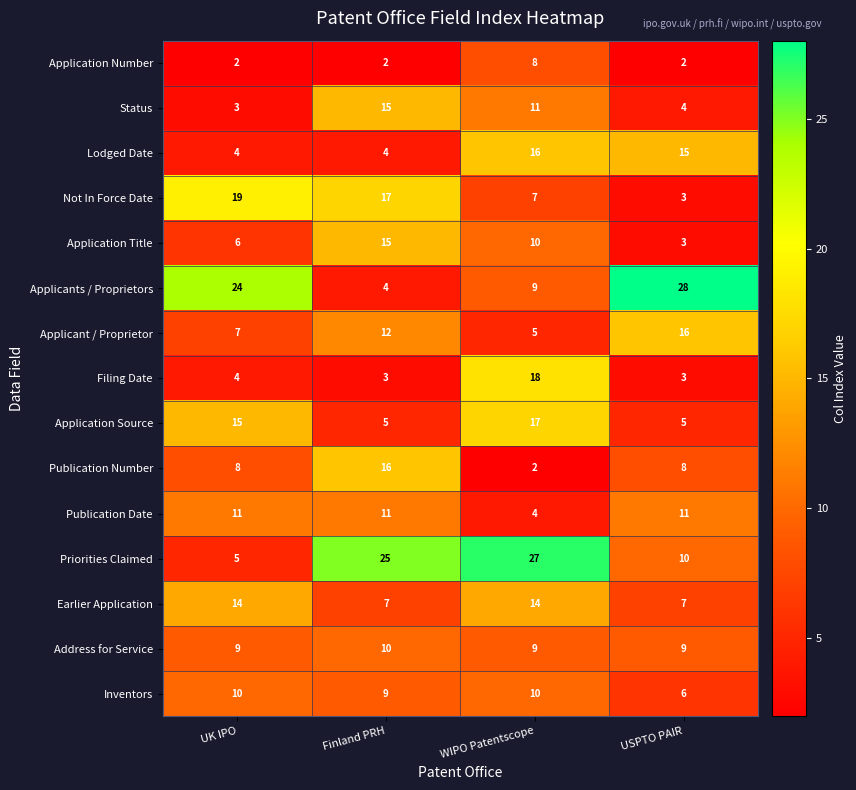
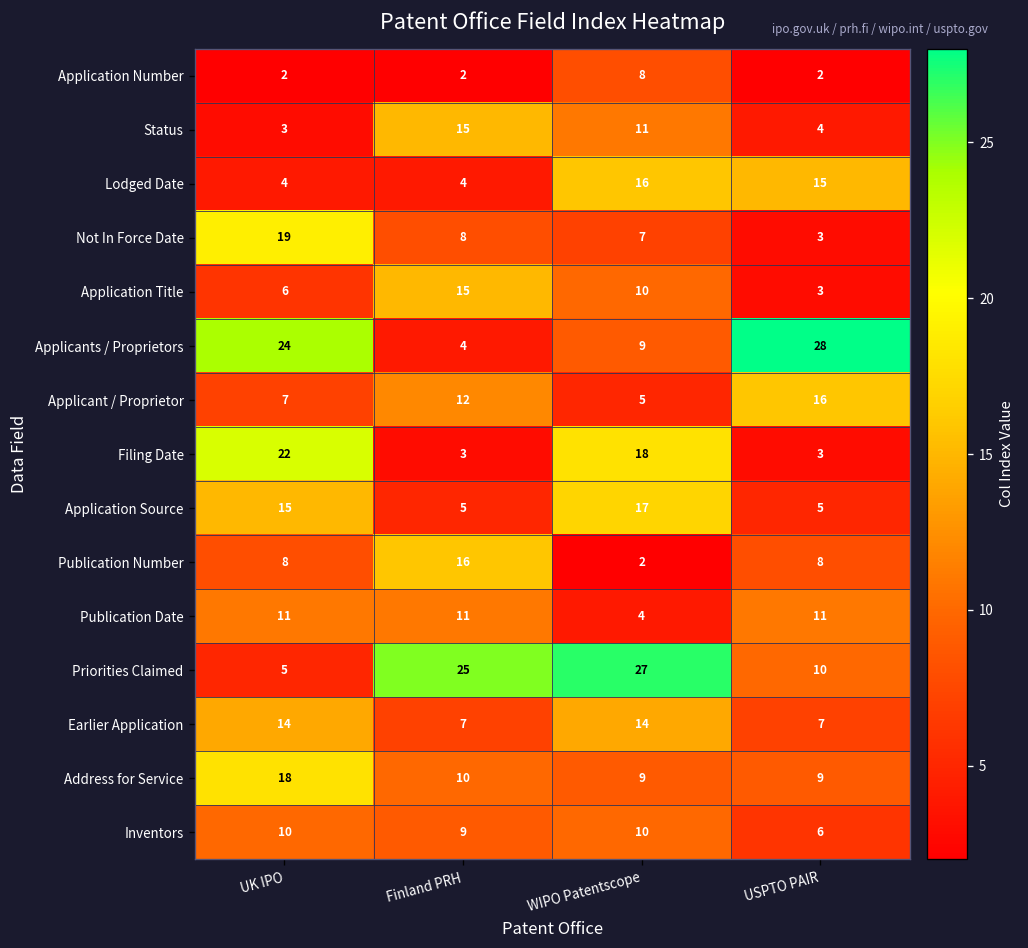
Not In Force Date, Finland PRH: 17 -> 8
Filing Date, UK IPO: 4 -> 22
Address for Service, UK IPO: 9 -> 18
